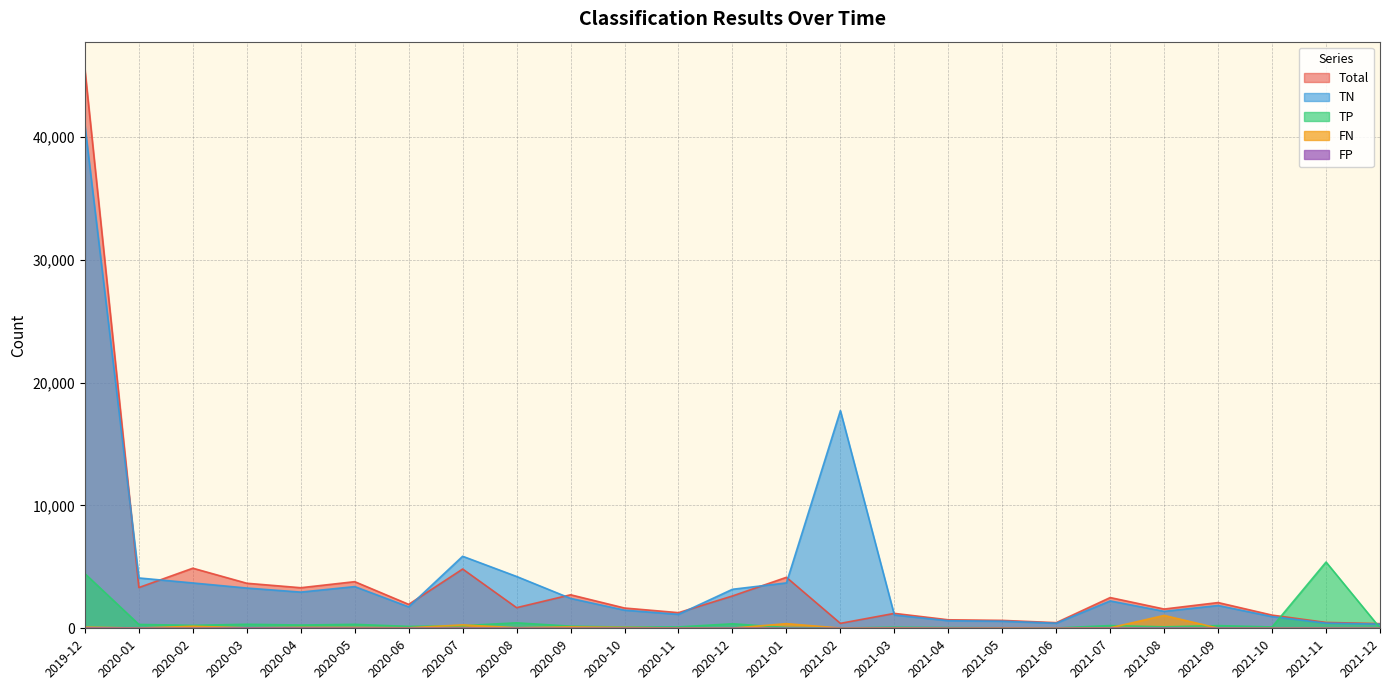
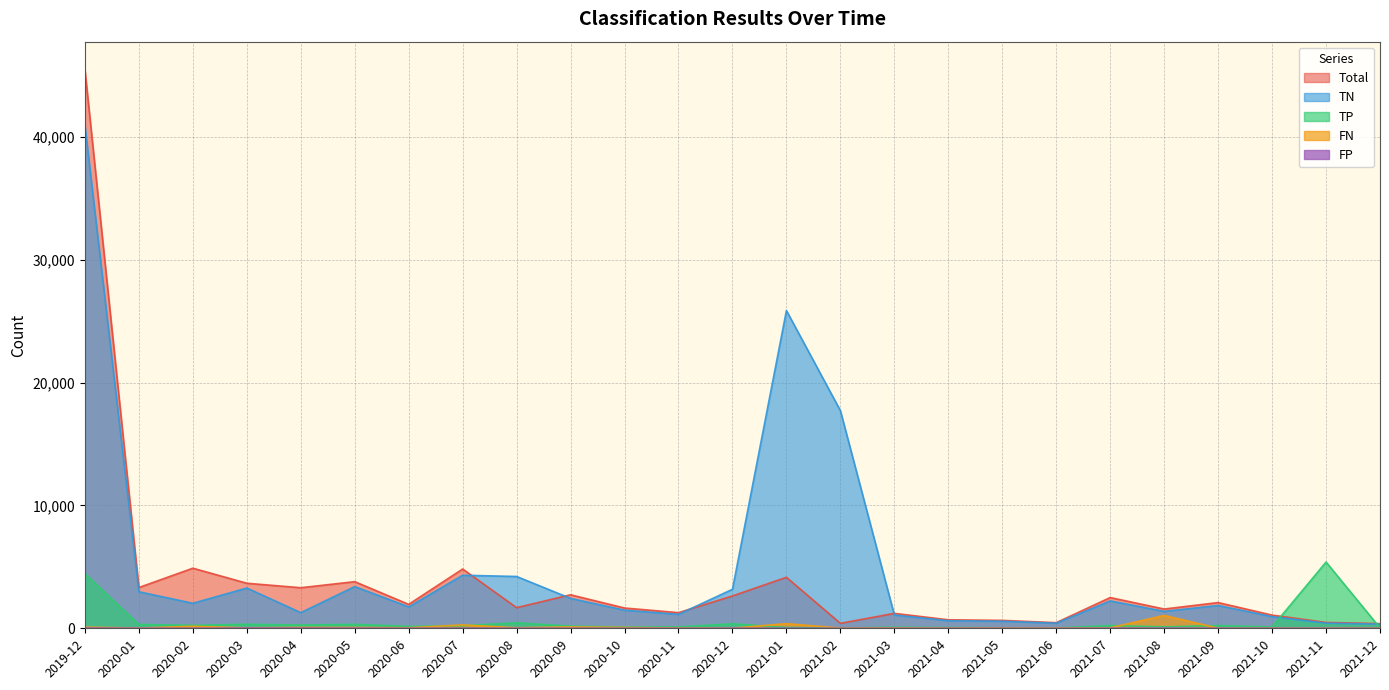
TN, 2020-01: 4,100 -> 3,000
TN, 2020-02: 3,700 -> 2,000
TN, 2020-04: 2,900 -> 1,300
TN, 2020-07: 5,900 -> 4,300
TN, 2021-01: 3,700 -> 25,900
